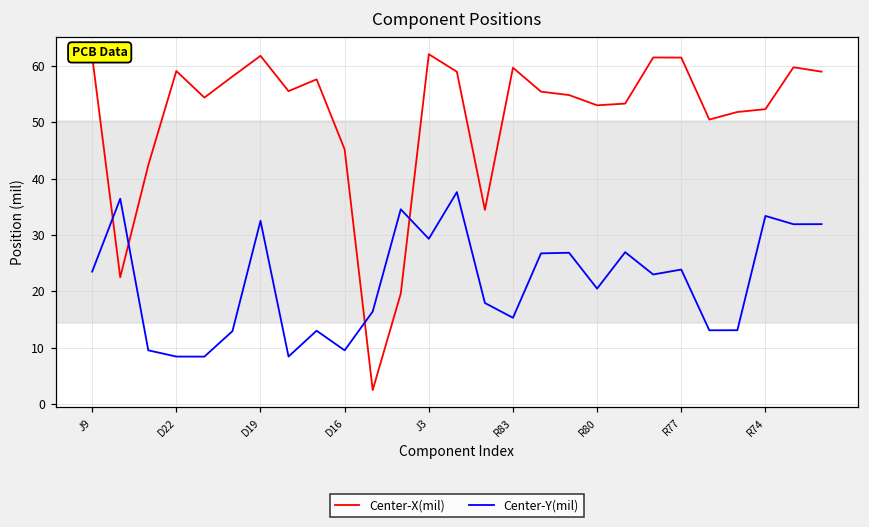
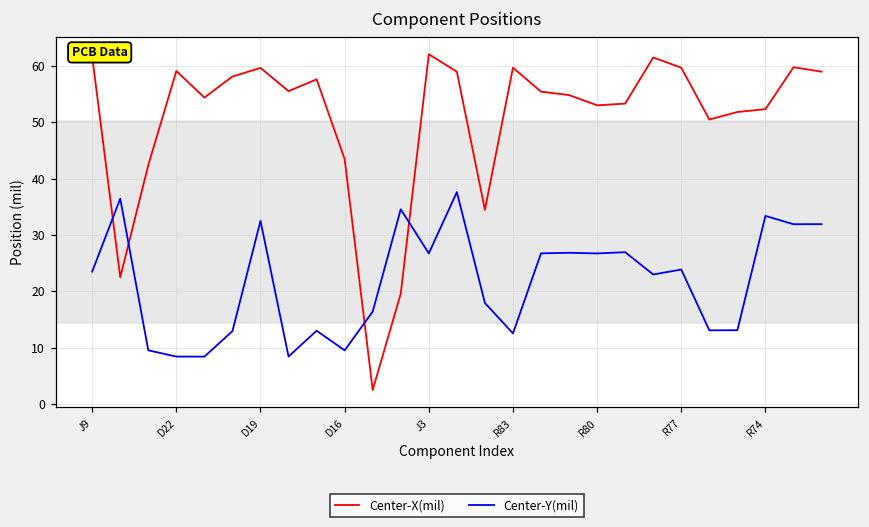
Center-X(mil), D19: 62 -> 60
Center-X(mil), D16: 45 -> 43
Center-Y(mil), J3: 29 -> 27
Center-Y(mil), R83: 15 -> 13
Center-Y(mil), R80: 20 -> 27
Center-X(mil), R77: 61 -> 60
